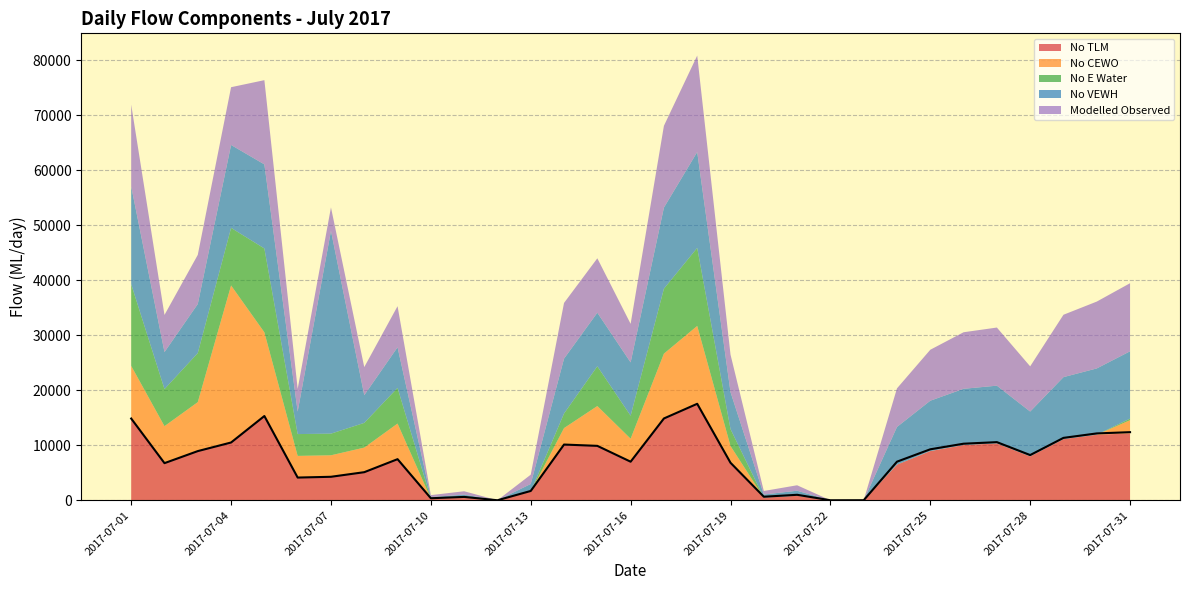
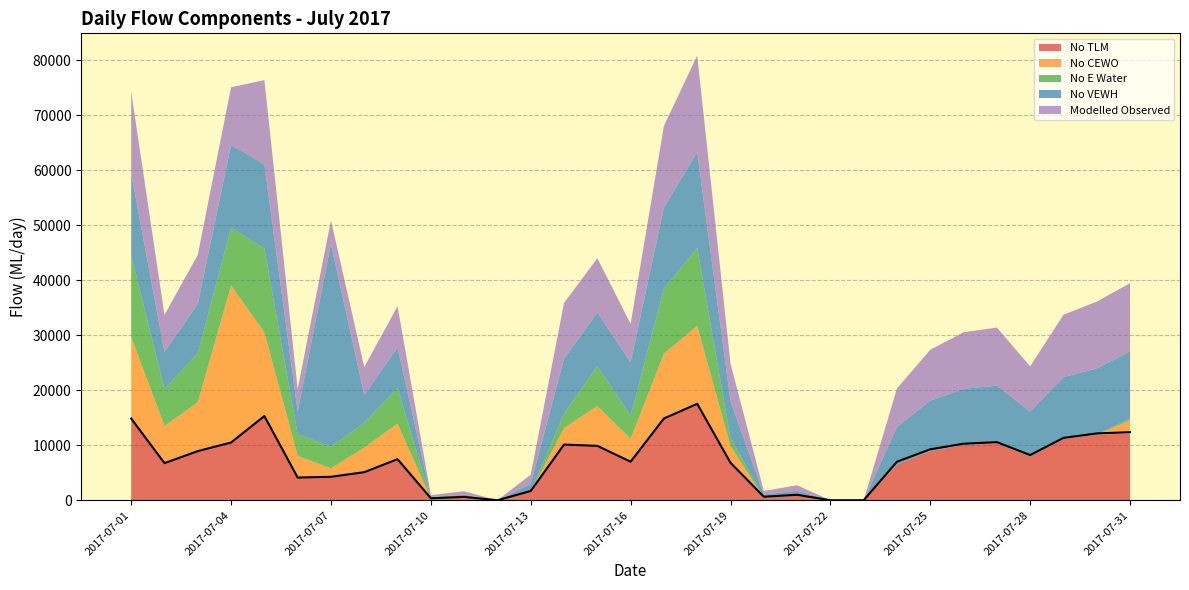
No CEWO, 2017-07-01: 10000 -> 15000
No VEWH, 2017-07-01: 18000 -> 15000
No CEWO, 2017-07-07: 4000 -> 2000
No E Water, 2017-07-19: 3000 -> 1000
